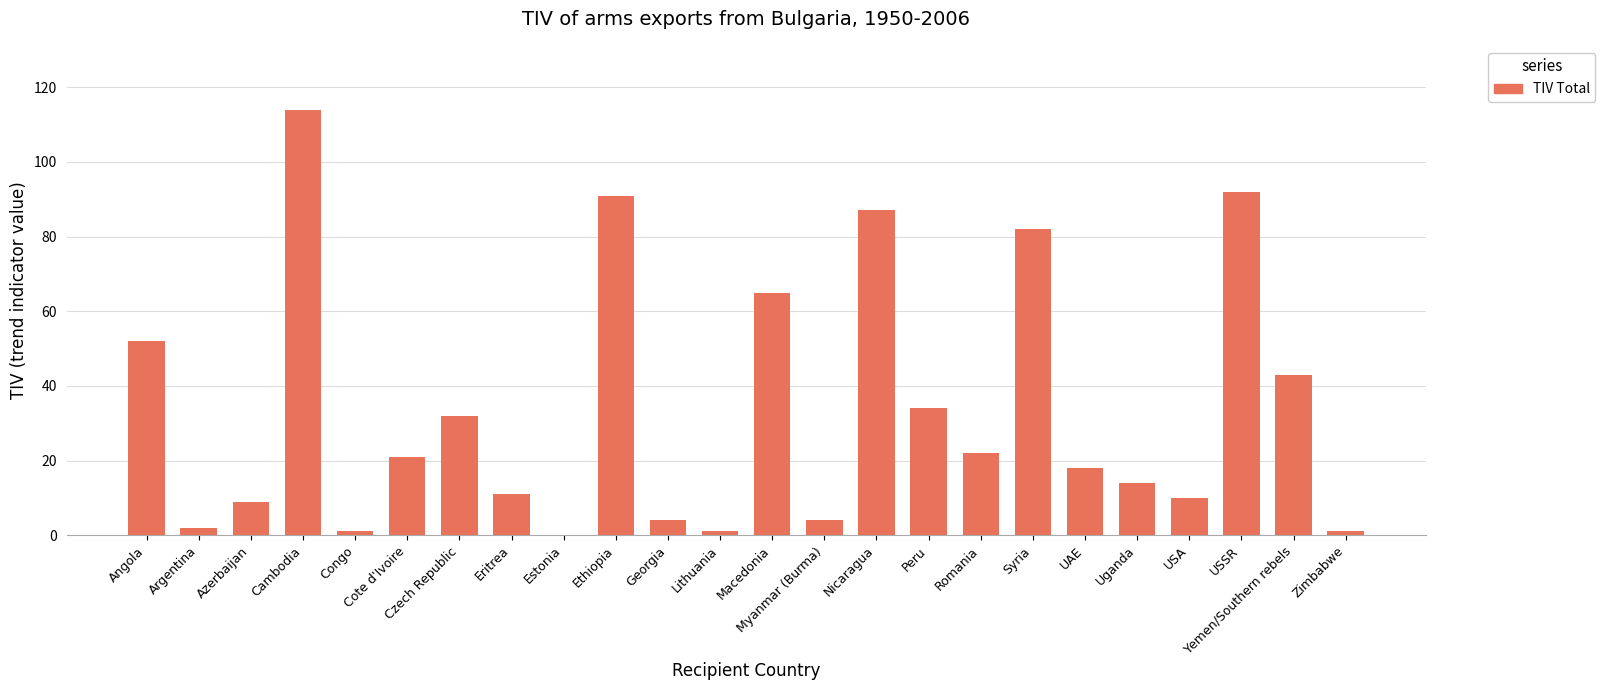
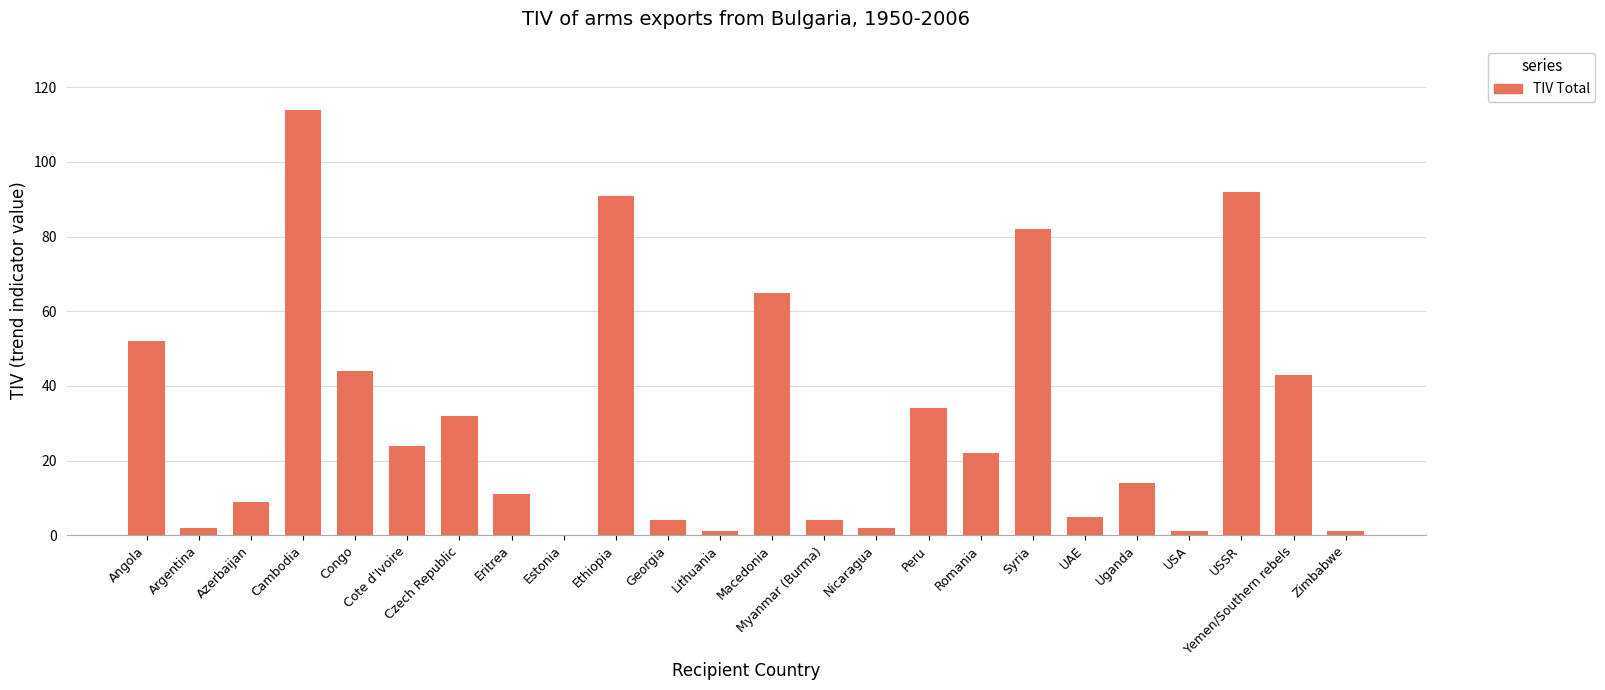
Congo: 1 -> 44
Cote d'Ivoire: 21 -> 24
Nicaragua: 87 -> 2
UAE: 18 -> 5
USA: 10 -> 1
